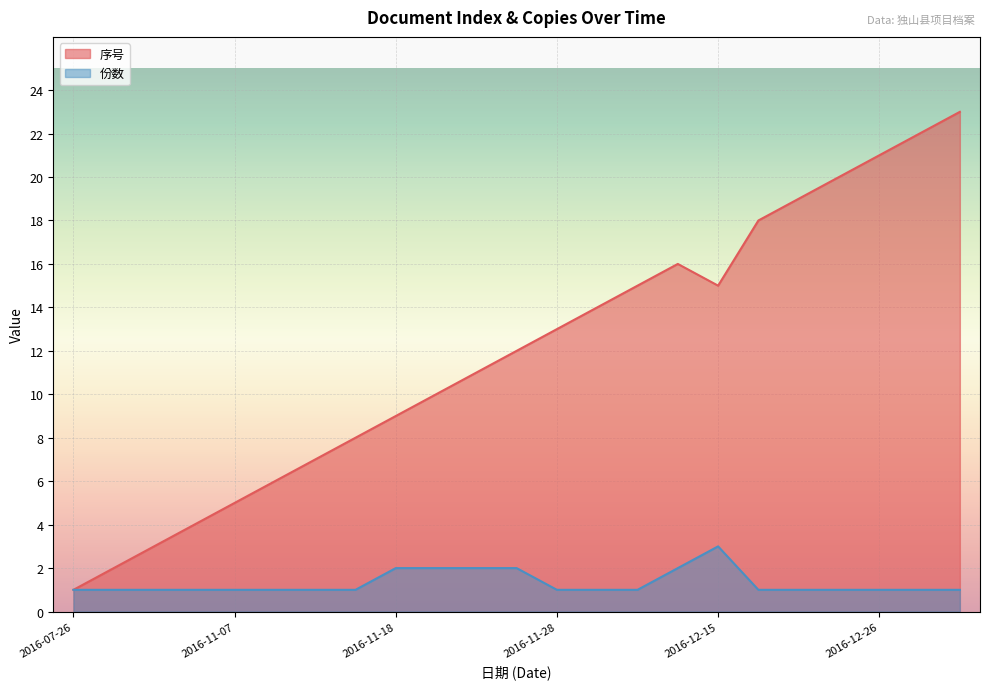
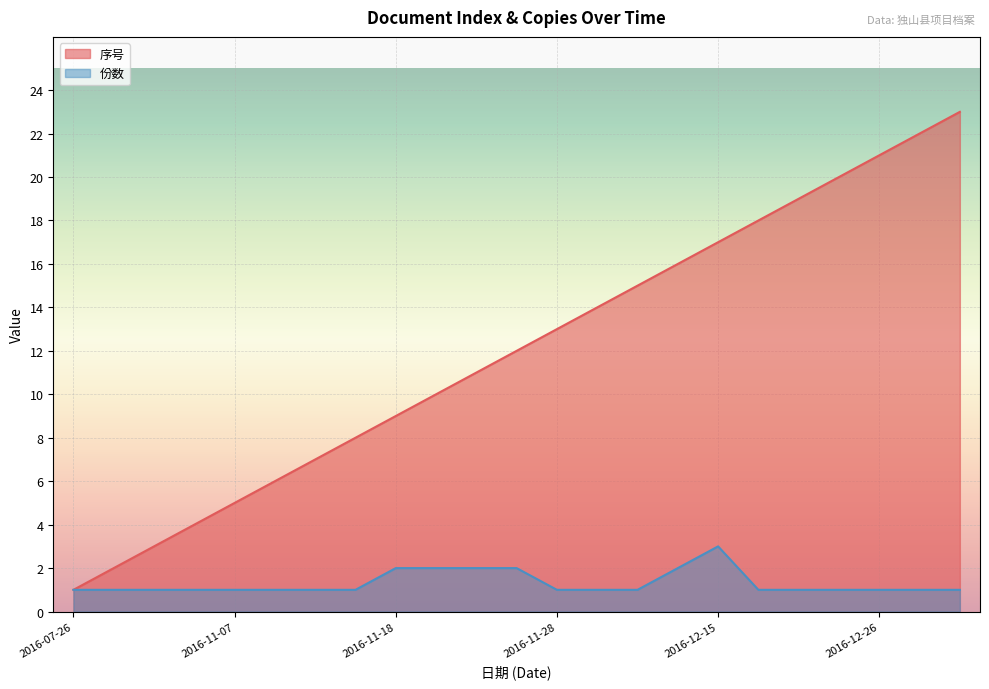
序号, 2016-12-15: 15 -> 17
